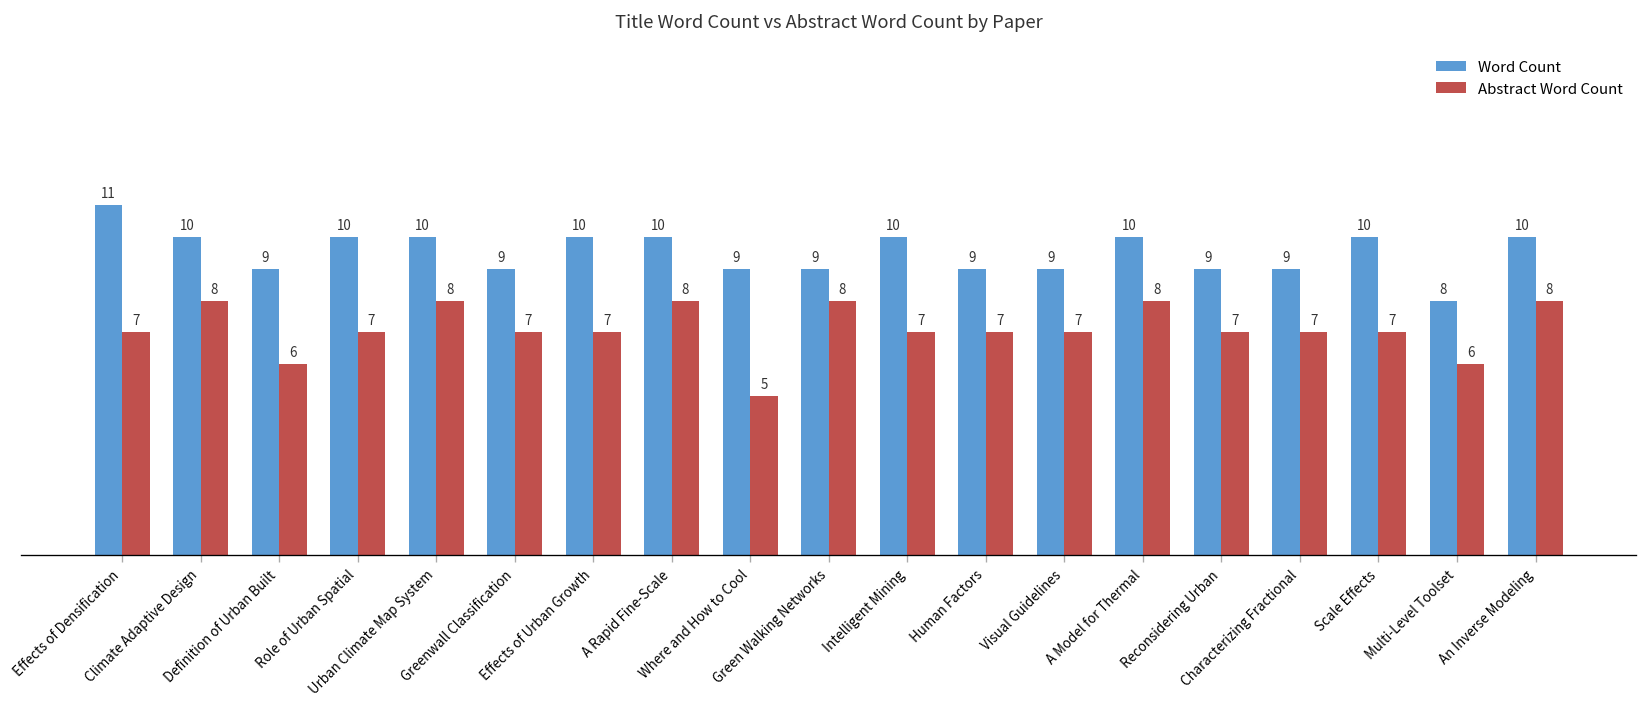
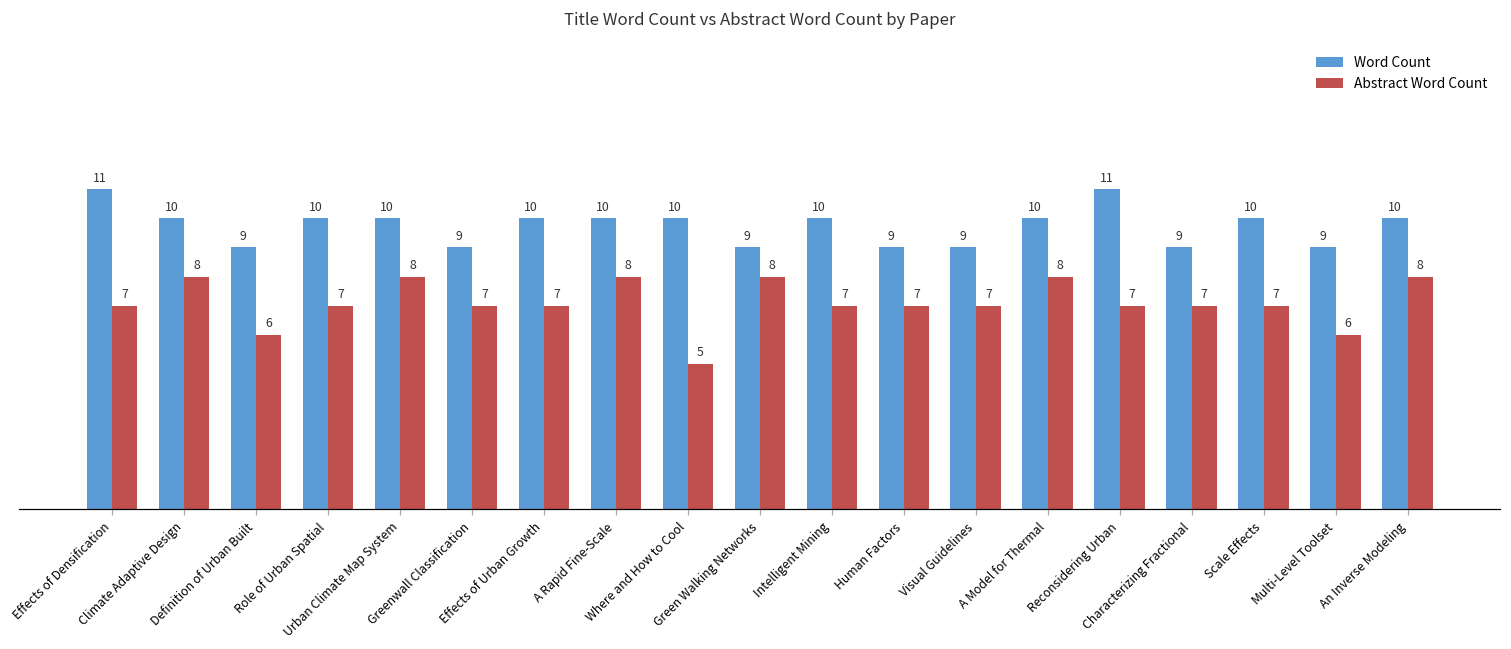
Word Count, Where and How to Cool: 9 -> 10
Word Count, Reconsidering Urban: 9 -> 11
Word Count, Multi-Level Toolset: 8 -> 9
